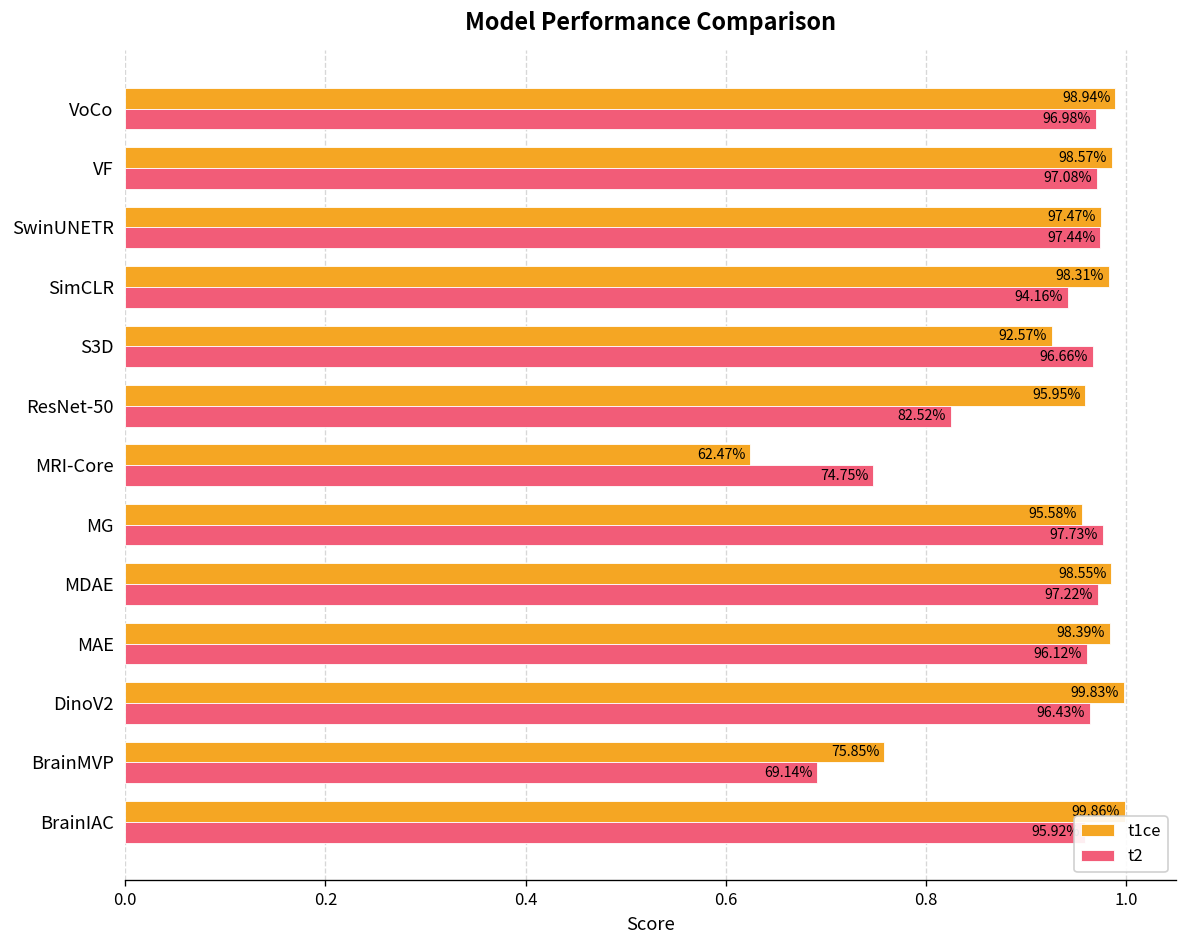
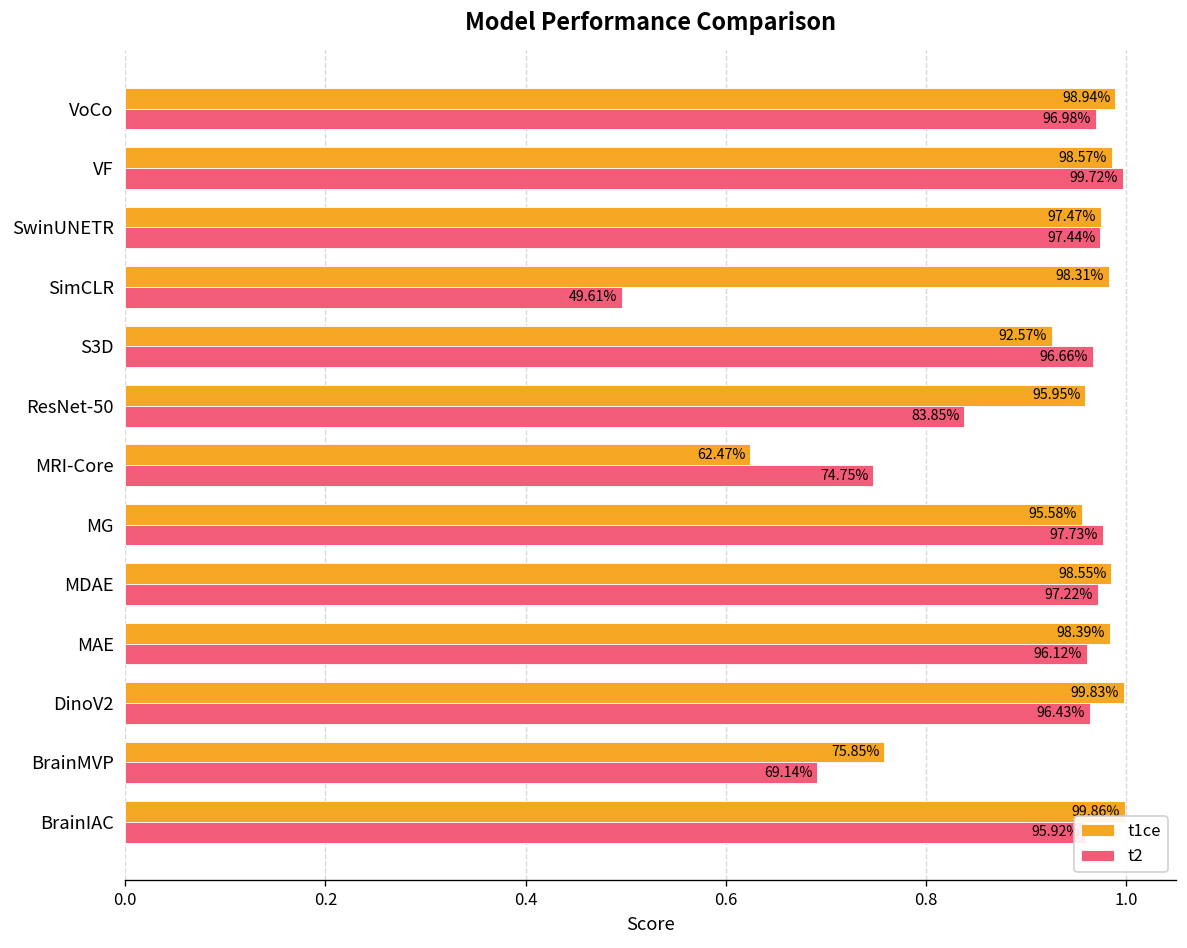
t2, VF: 97.08% -> 99.72%
t2, SimCLR: 94.16% -> 49.61%
t2, ResNet-50: 82.52% -> 83.85%
